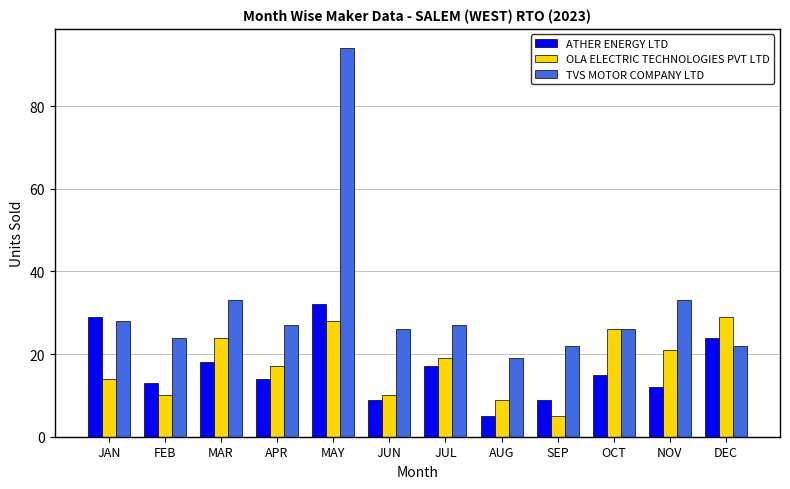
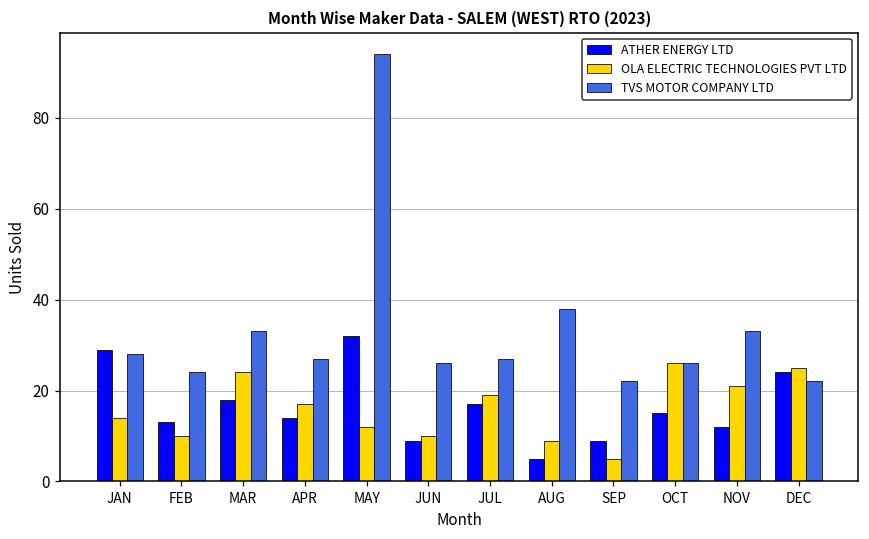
OLA ELECTRIC TECHNOLOGIES PVT LTD, MAY: 28 -> 12
TVS MOTOR COMPANY LTD, AUG: 19 -> 38
OLA ELECTRIC TECHNOLOGIES PVT LTD, DEC: 29 -> 25
